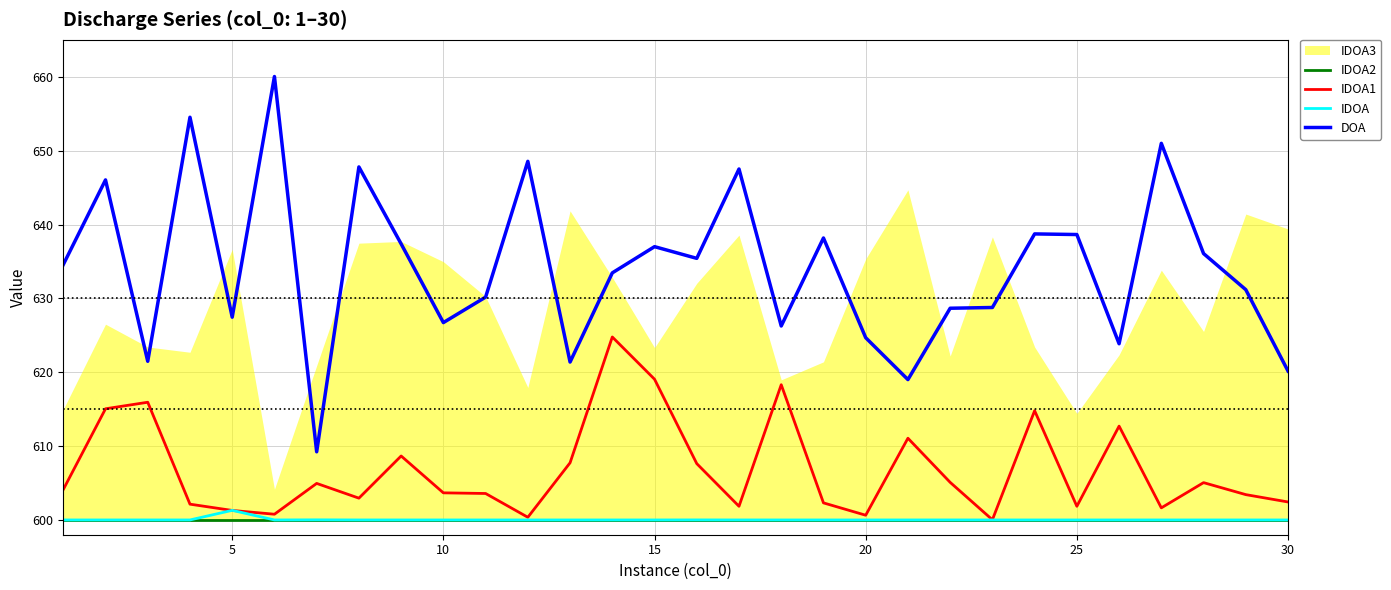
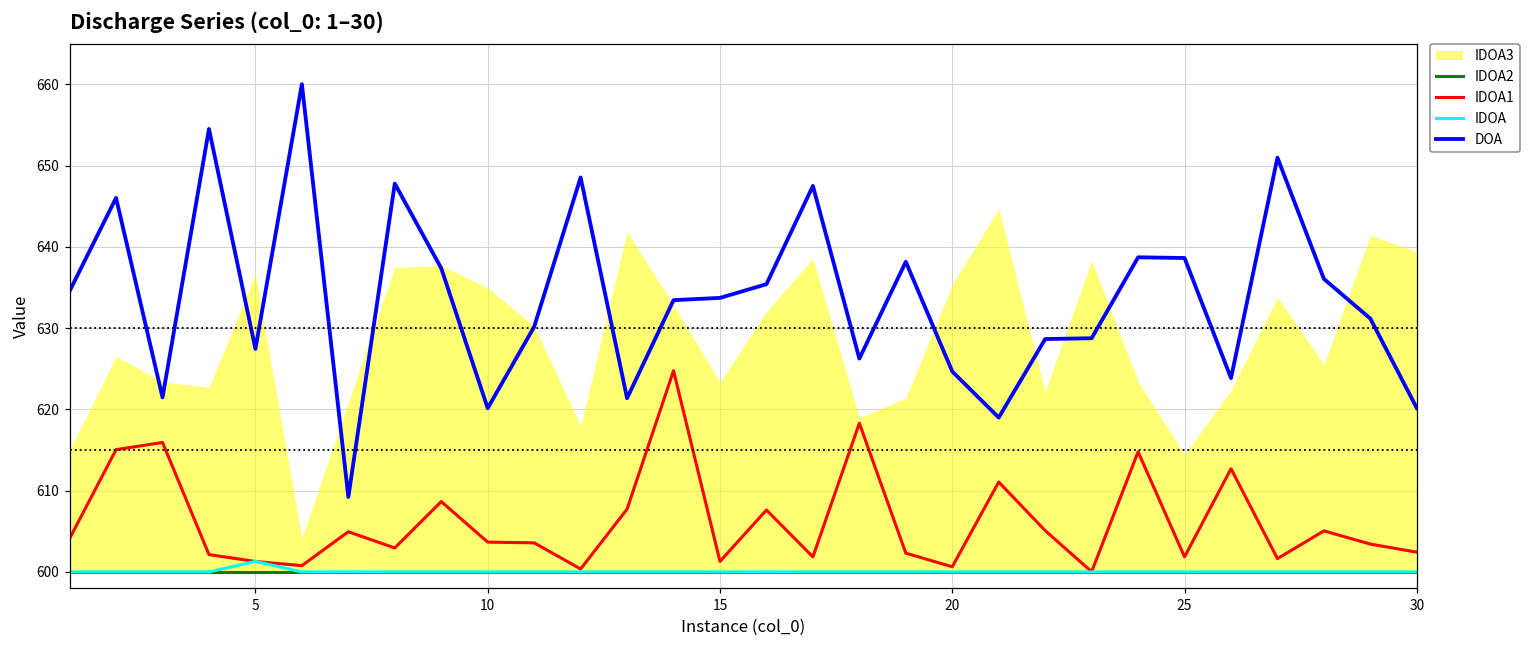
DOA, 10: 627 -> 620
IDOA1, 15: 619 -> 601
DOA, 15: 637 -> 634
